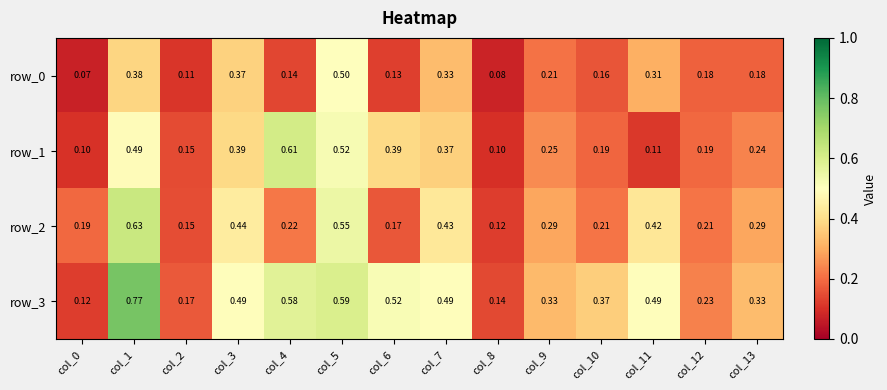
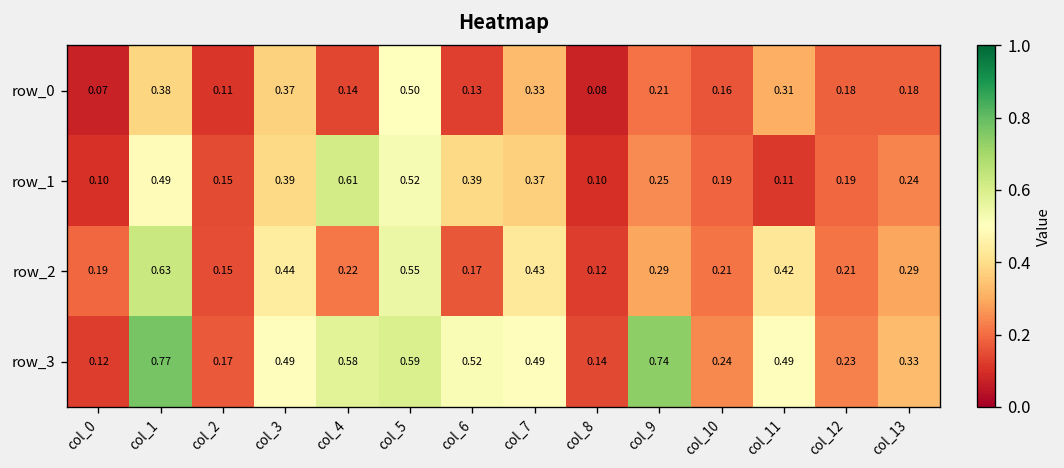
row_3, col_9: 0.33 -> 0.74
row_3, col_10: 0.37 -> 0.24
